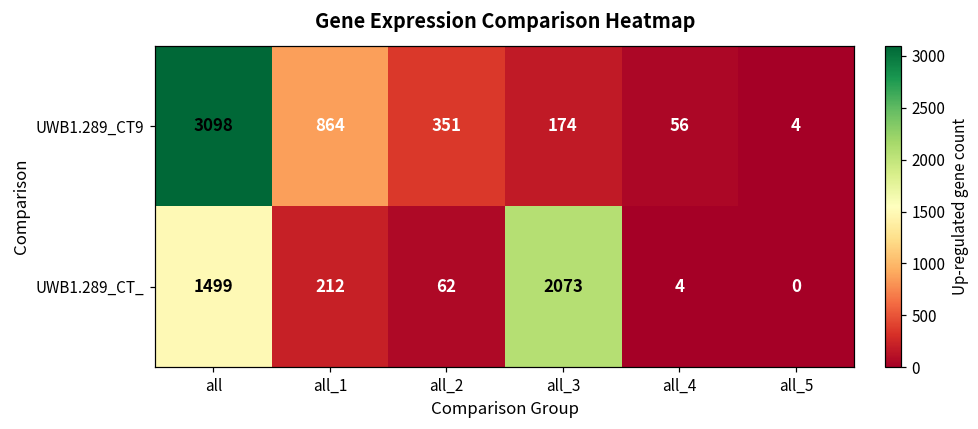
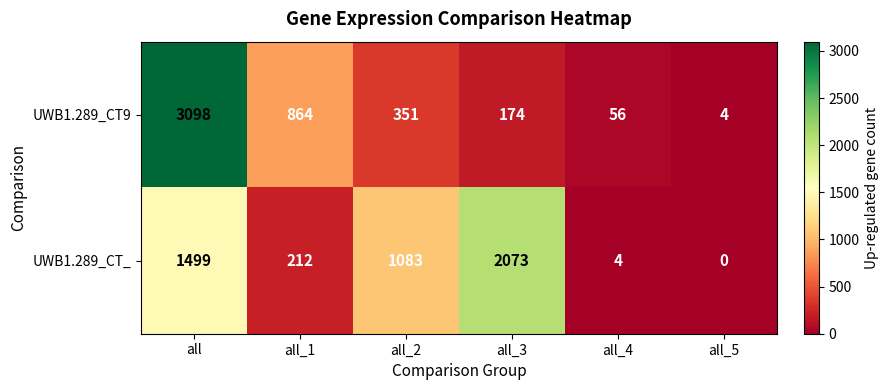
UWB1.289_CT_, all_2: 62 -> 1083
